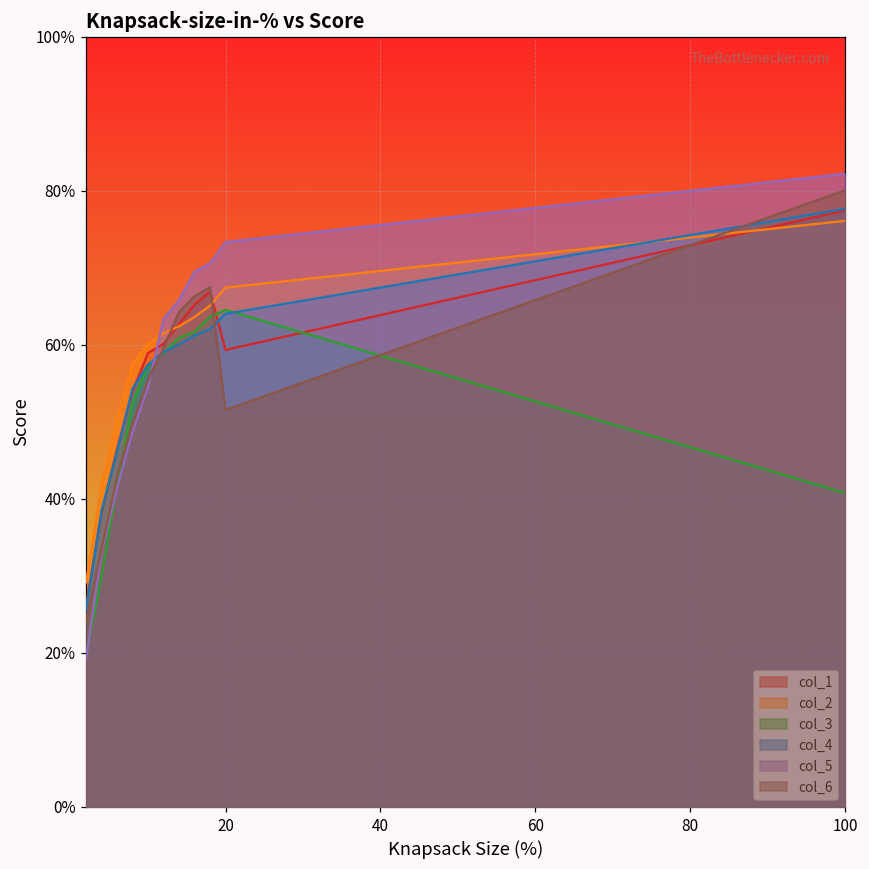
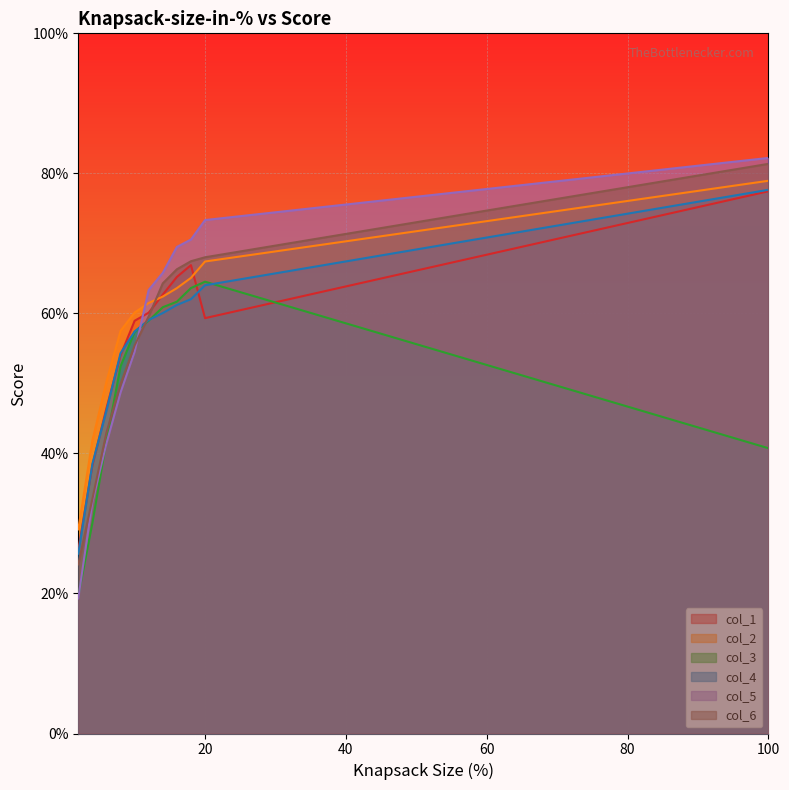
col_6, 20: 52% -> 68%
col_2, 100: 76% -> 79%
col_6, 100: 80% -> 81%
